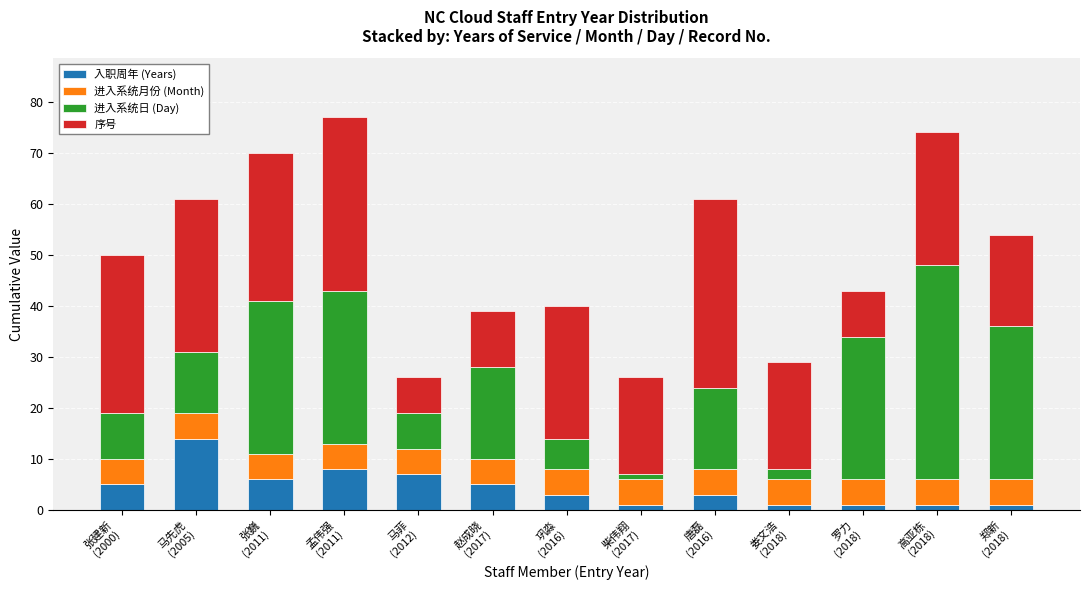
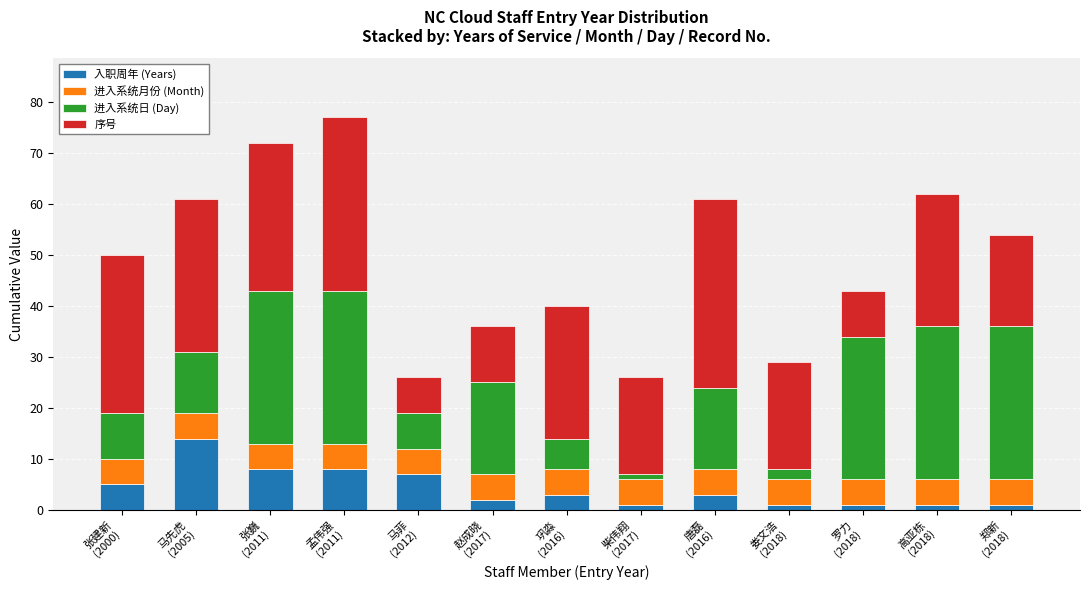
入职周年 (Years), 张巍 (2011): 6 -> 8
入职周年 (Years), 赵成晓 (2017): 5 -> 2
进入系统日 (Day), 高亚栋 (2018): 42 -> 30
